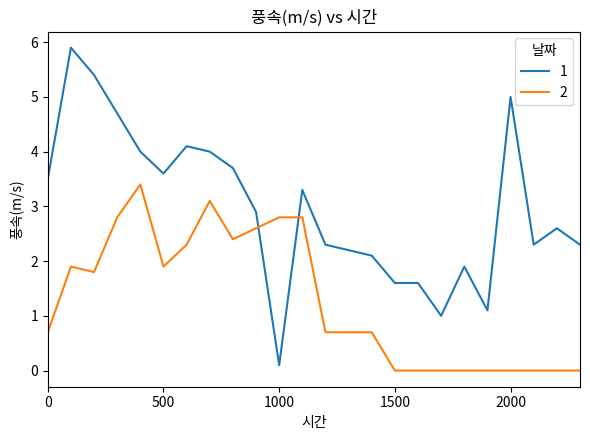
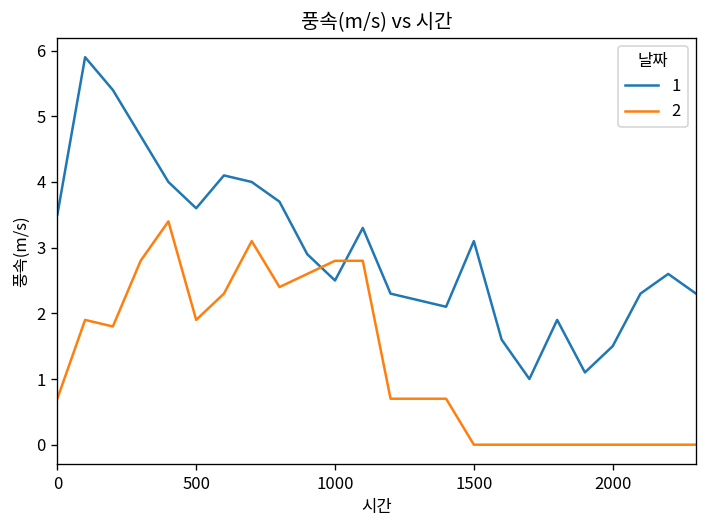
1, 1000: 0.1 -> 2.5
1, 1500: 1.6 -> 3.1
1, 2000: 5.0 -> 1.5
